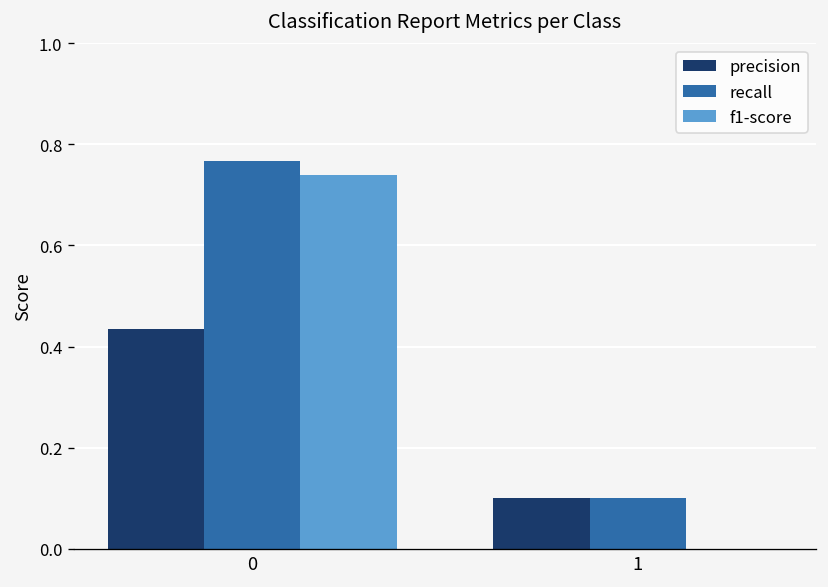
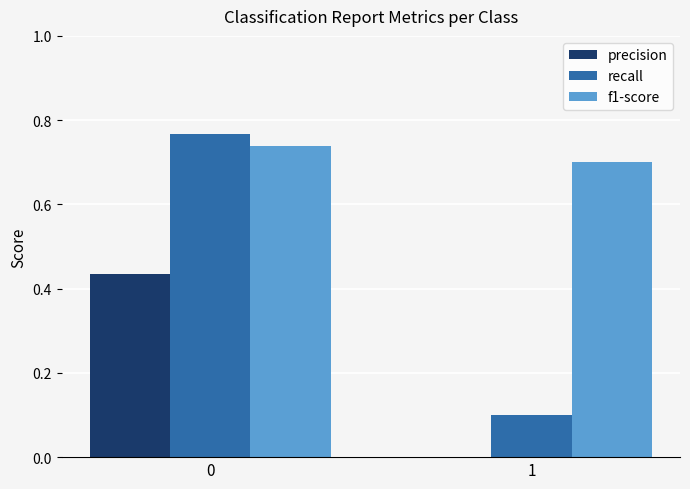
precision, 1: 0.1 -> 0.0
f1-score, 1: 0.0 -> 0.7
